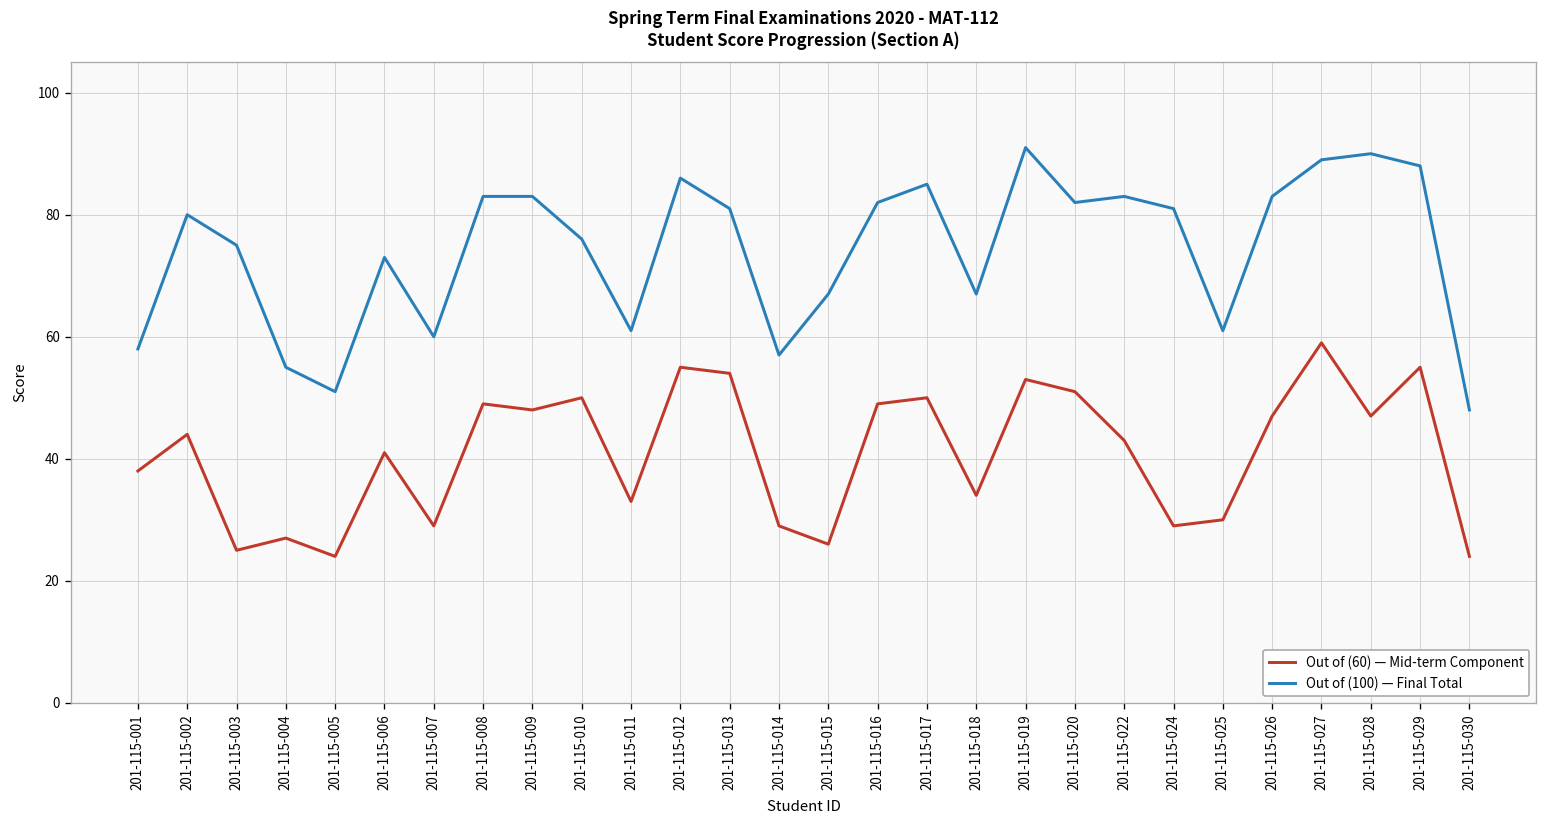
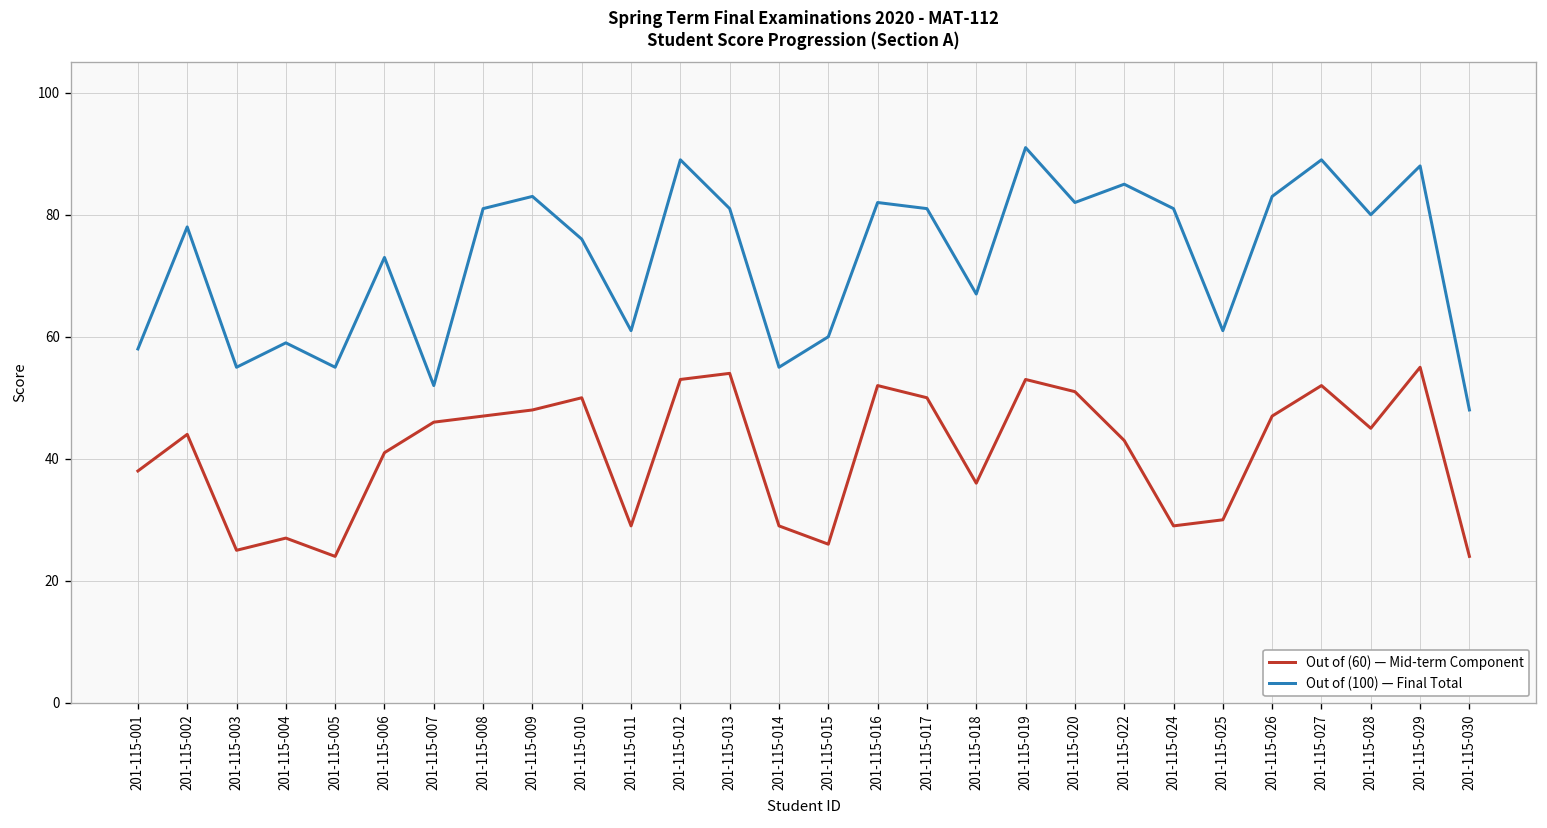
Out of (100) — Final Total, 201-115-002: 80 -> 78
Out of (100) — Final Total, 201-115-003: 75 -> 55
Out of (100) — Final Total, 201-115-004: 55 -> 59
Out of (100) — Final Total, 201-115-005: 51 -> 55
Out of (60) — Mid-term Component, 201-115-007: 29 -> 46
Out of (100) — Final Total, 201-115-007: 60 -> 52
Out of (60) — Mid-term Component, 201-115-008: 49 -> 47
Out of (100) — Final Total, 201-115-008: 83 -> 81
Out of (60) — Mid-term Component, 201-115-011: 33 -> 29
Out of (60) — Mid-term Component, 201-115-012: 55 -> 53
Out of (100) — Final Total, 201-115-012: 86 -> 89
Out of (100) — Final Total, 201-115-014: 57 -> 55
Out of (100) — Final Total, 201-115-015: 67 -> 60
Out of (60) — Mid-term Component, 201-115-016: 49 -> 52
Out of (100) — Final Total, 201-115-017: 85 -> 81
Out of (60) — Mid-term Component, 201-115-018: 34 -> 36
Out of (100) — Final Total, 201-115-022: 83 -> 85
Out of (60) — Mid-term Component, 201-115-027: 59 -> 52
Out of (60) — Mid-term Component, 201-115-028: 47 -> 45
Out of (100) — Final Total, 201-115-028: 90 -> 80
